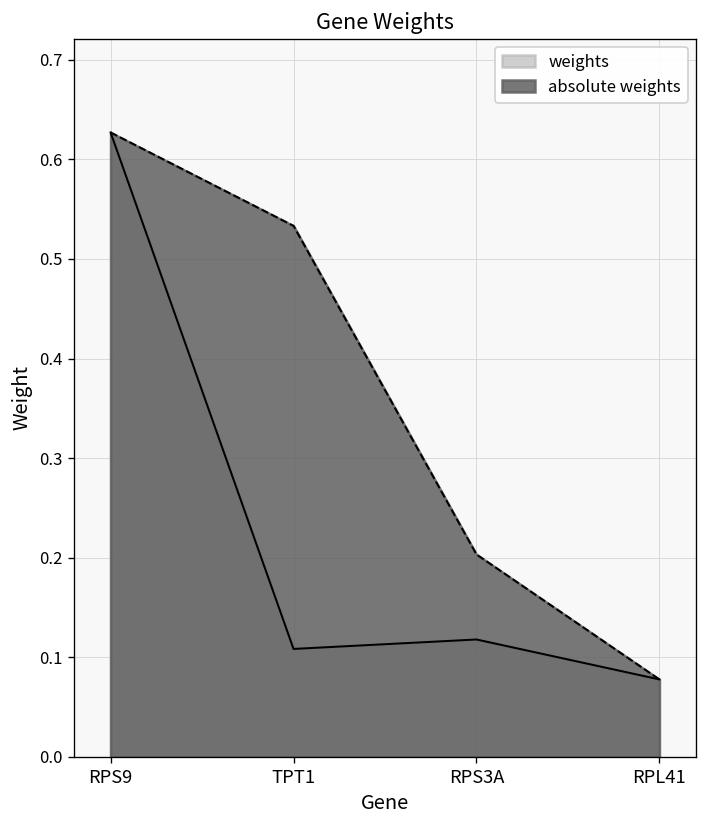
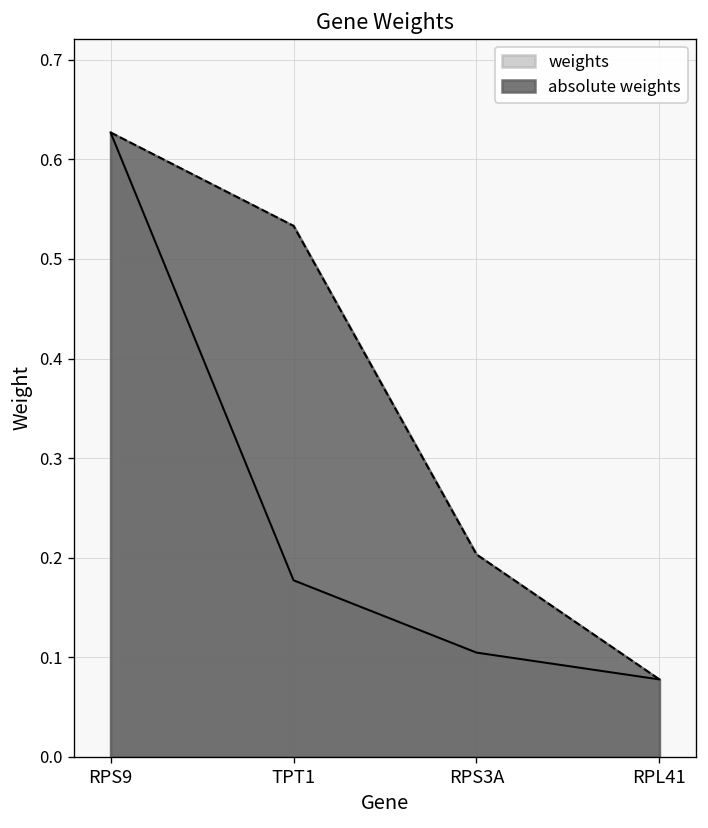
weights, TPT1: 0.11 -> 0.18
weights, RPS3A: 0.12 -> 0.10
